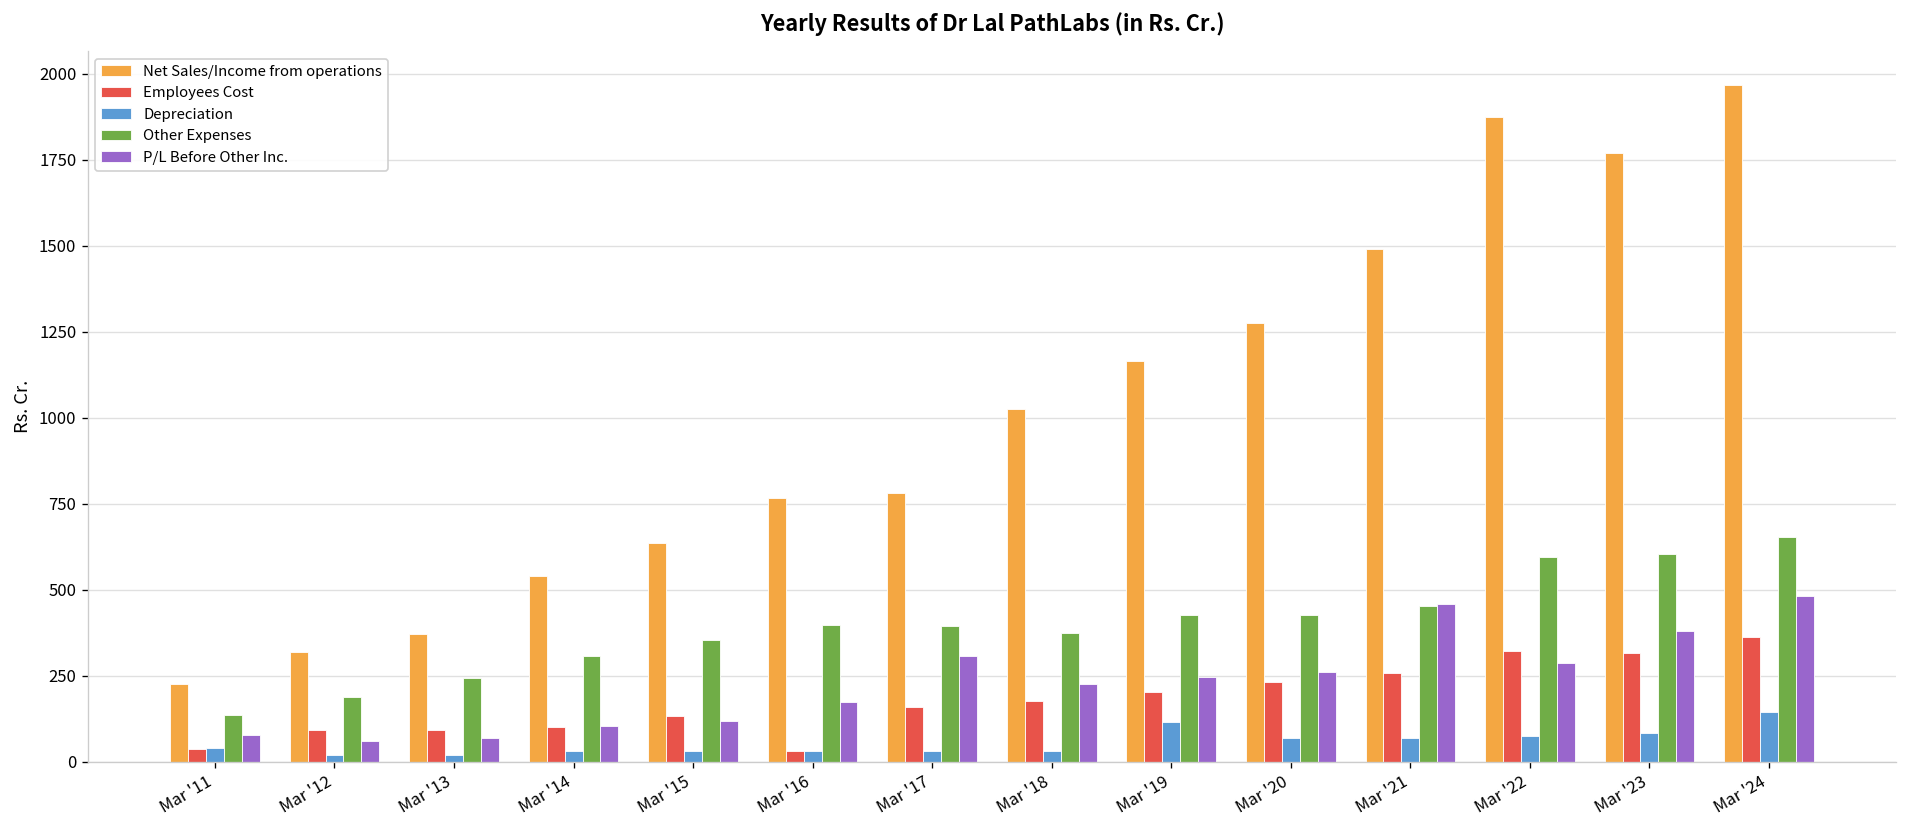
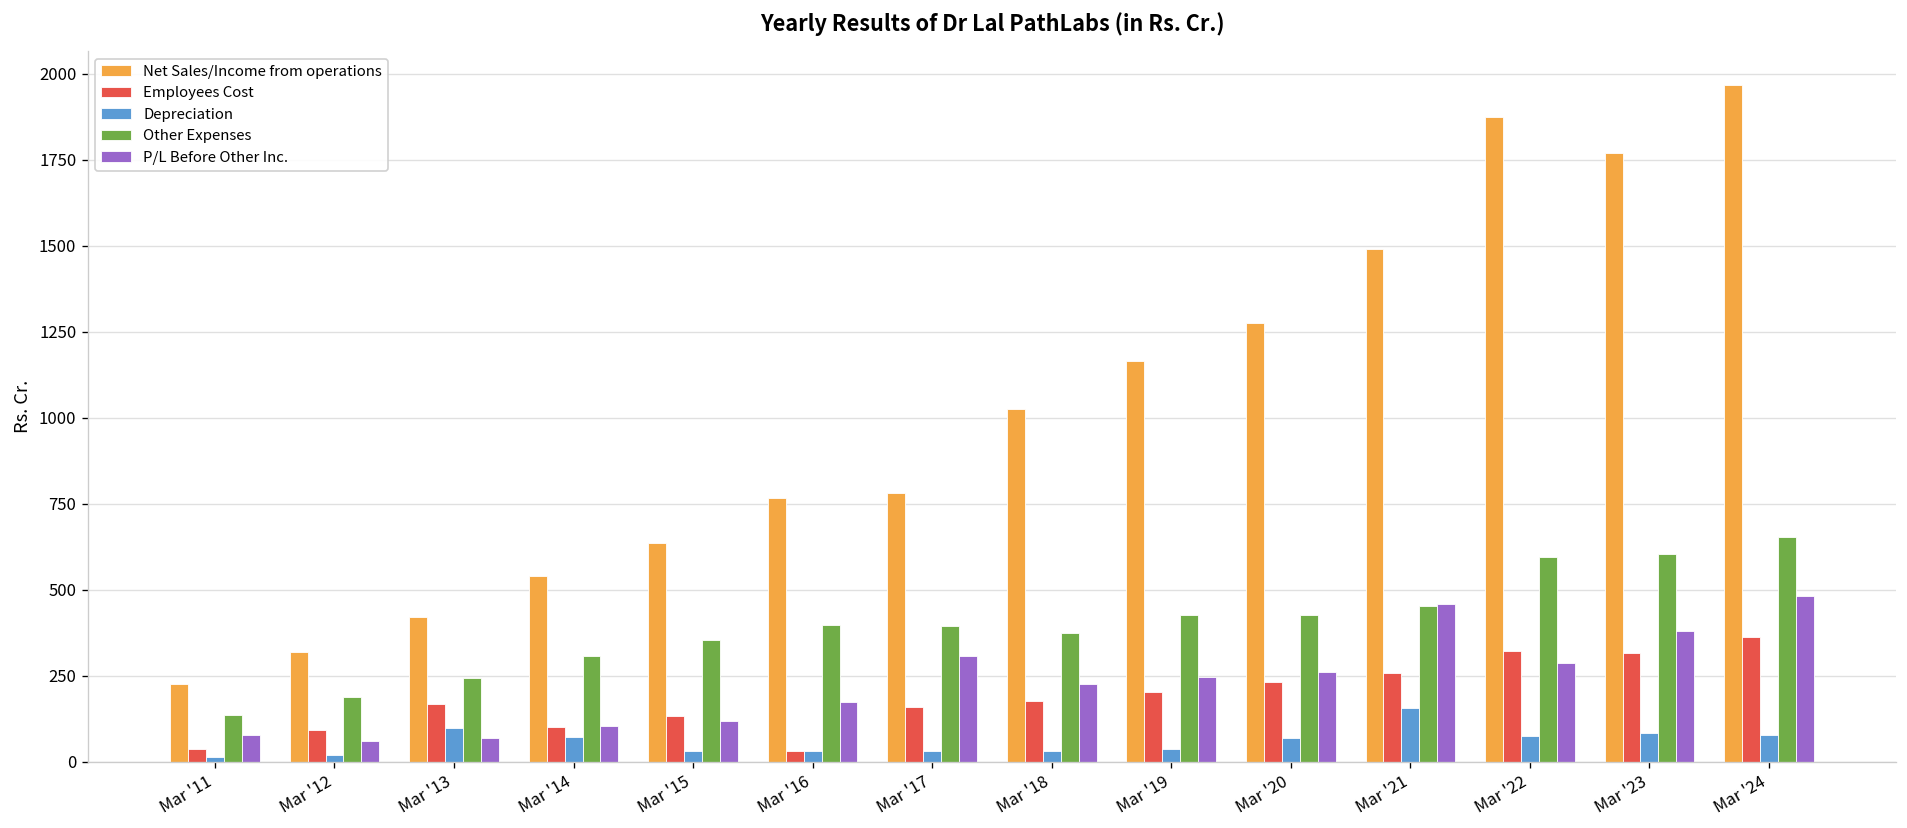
Depreciation, Mar '11: 40 -> 10
Net Sales/Income from operations, Mar '13: 370 -> 420
Employees Cost, Mar '13: 90 -> 170
Depreciation, Mar '13: 20 -> 100
Depreciation, Mar '14: 30 -> 70
Depreciation, Mar '19: 120 -> 40
Depreciation, Mar '21: 70 -> 160
Depreciation, Mar '24: 140 -> 80
